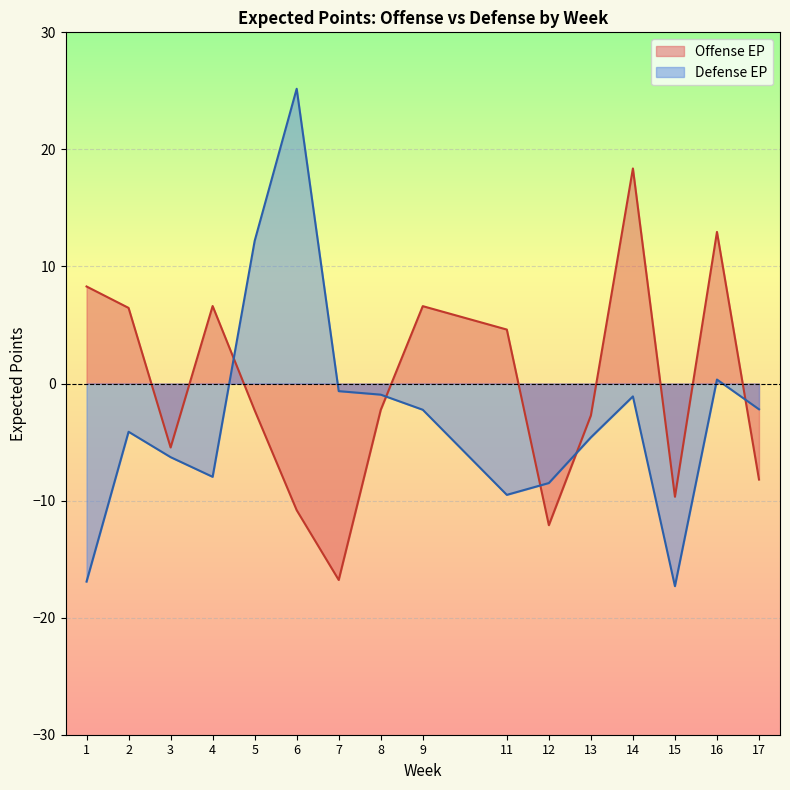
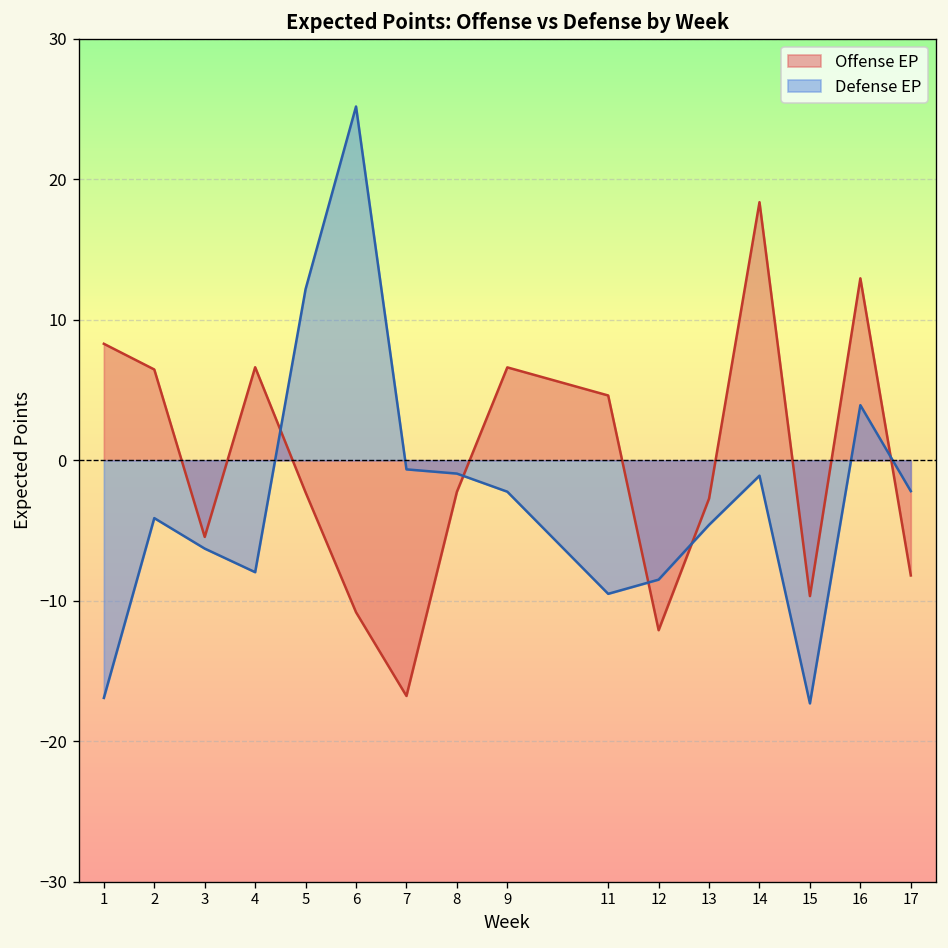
Defense EP, 16: 0.3 -> 3.9
